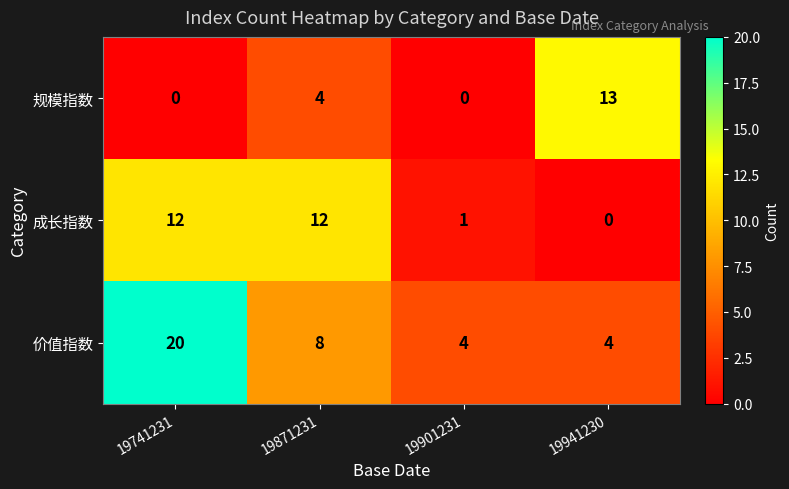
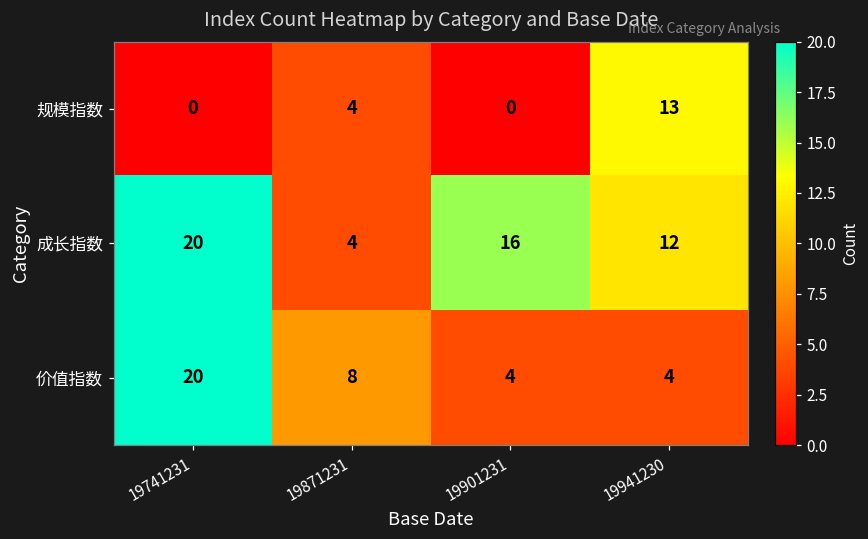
成长指数, 19741231: 12 -> 20
成长指数, 19871231: 12 -> 4
成长指数, 19901231: 1 -> 16
成长指数, 19941230: 0 -> 12
